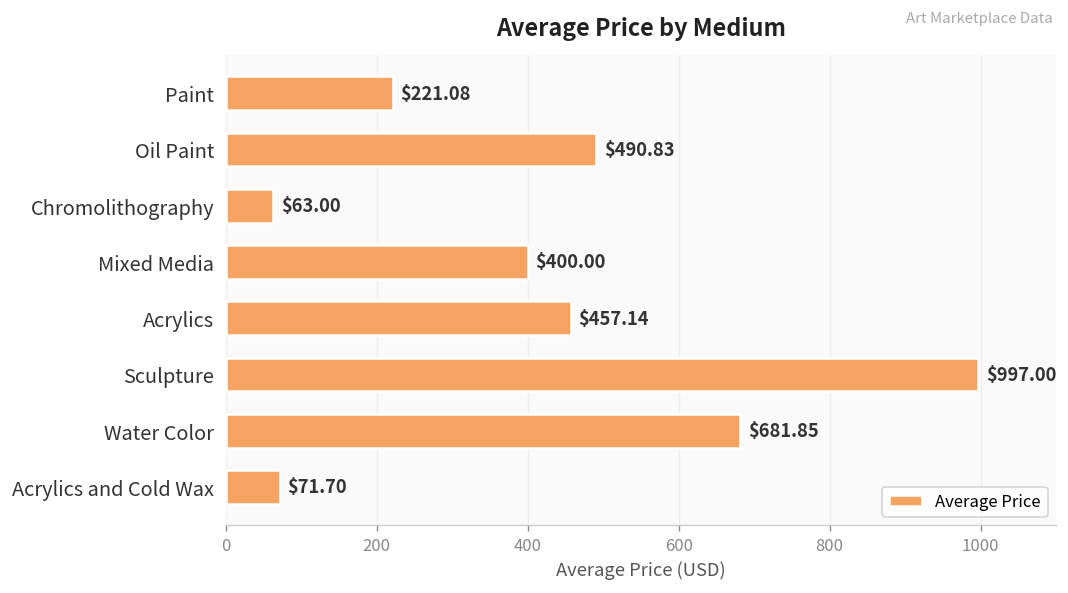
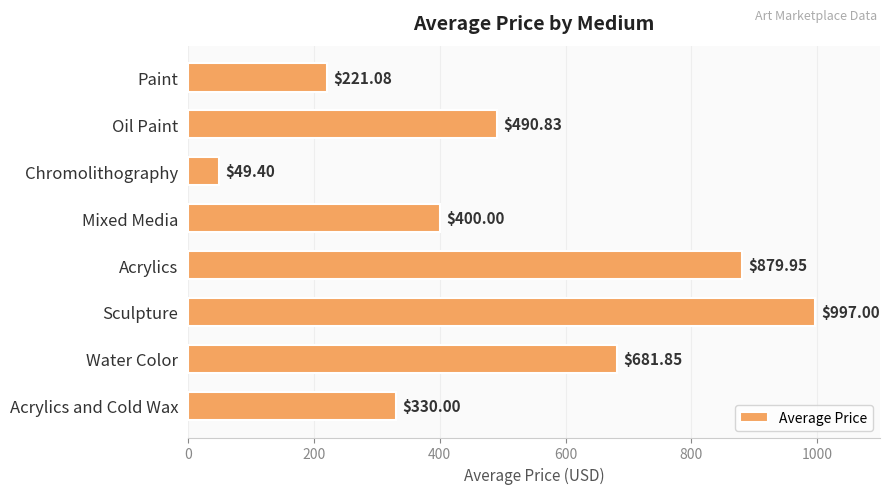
Chromolithography: $63.00 -> $49.40
Acrylics: $457.14 -> $879.95
Acrylics and Cold Wax: $71.70 -> $330.00
